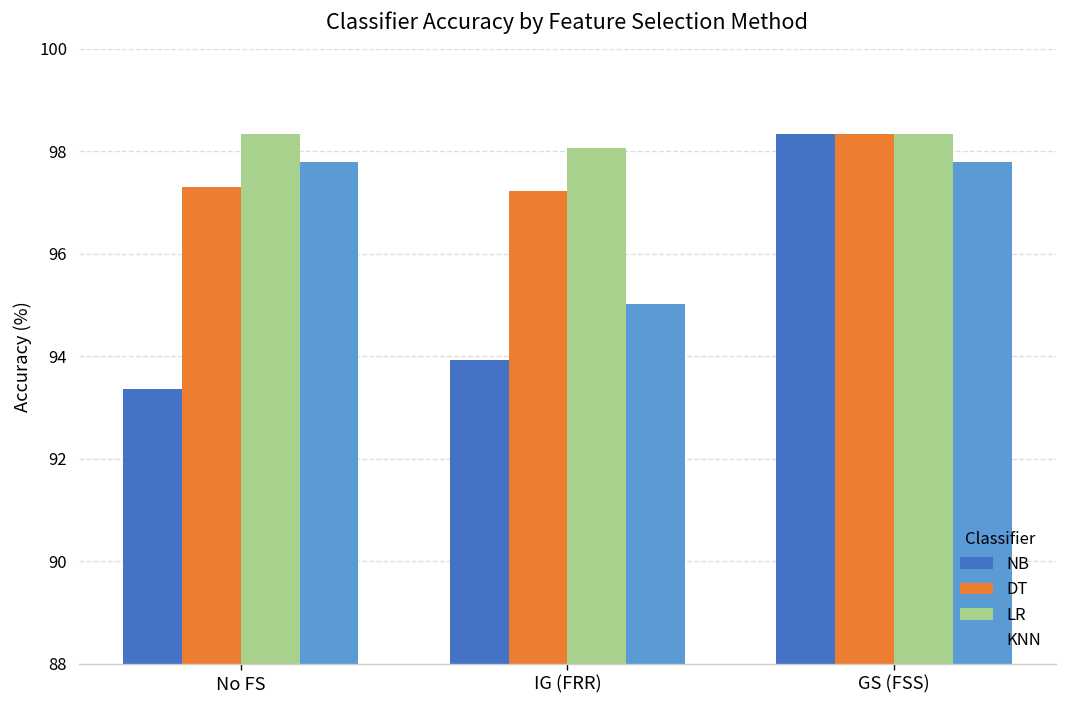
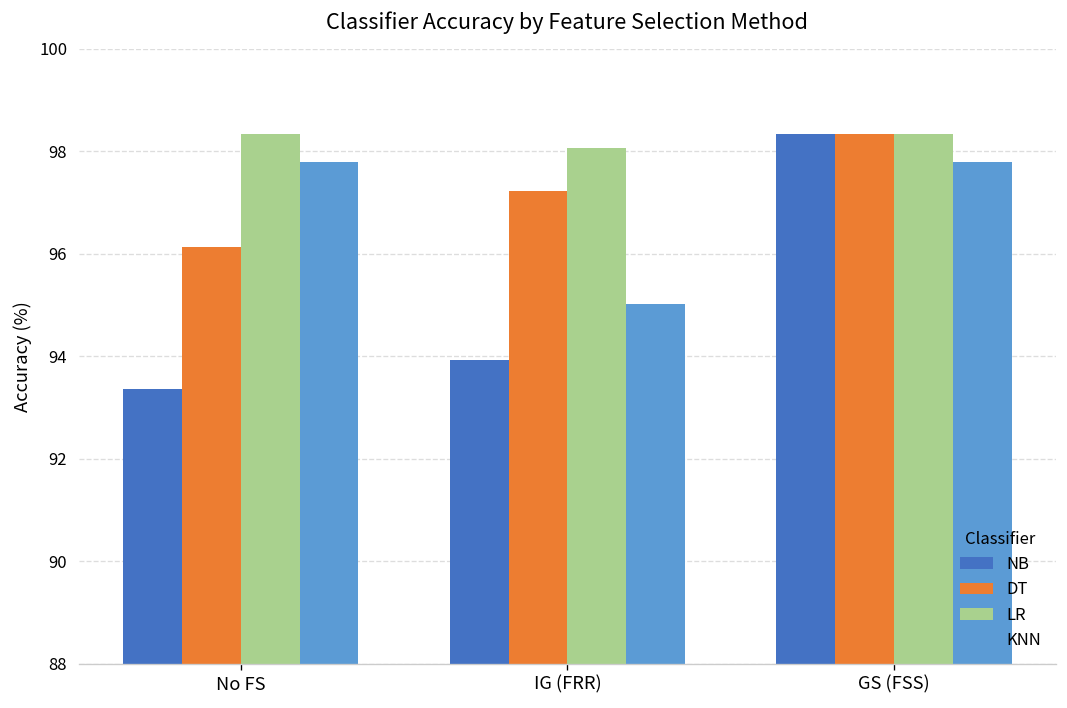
DT, No FS: 97.3 -> 96.1
